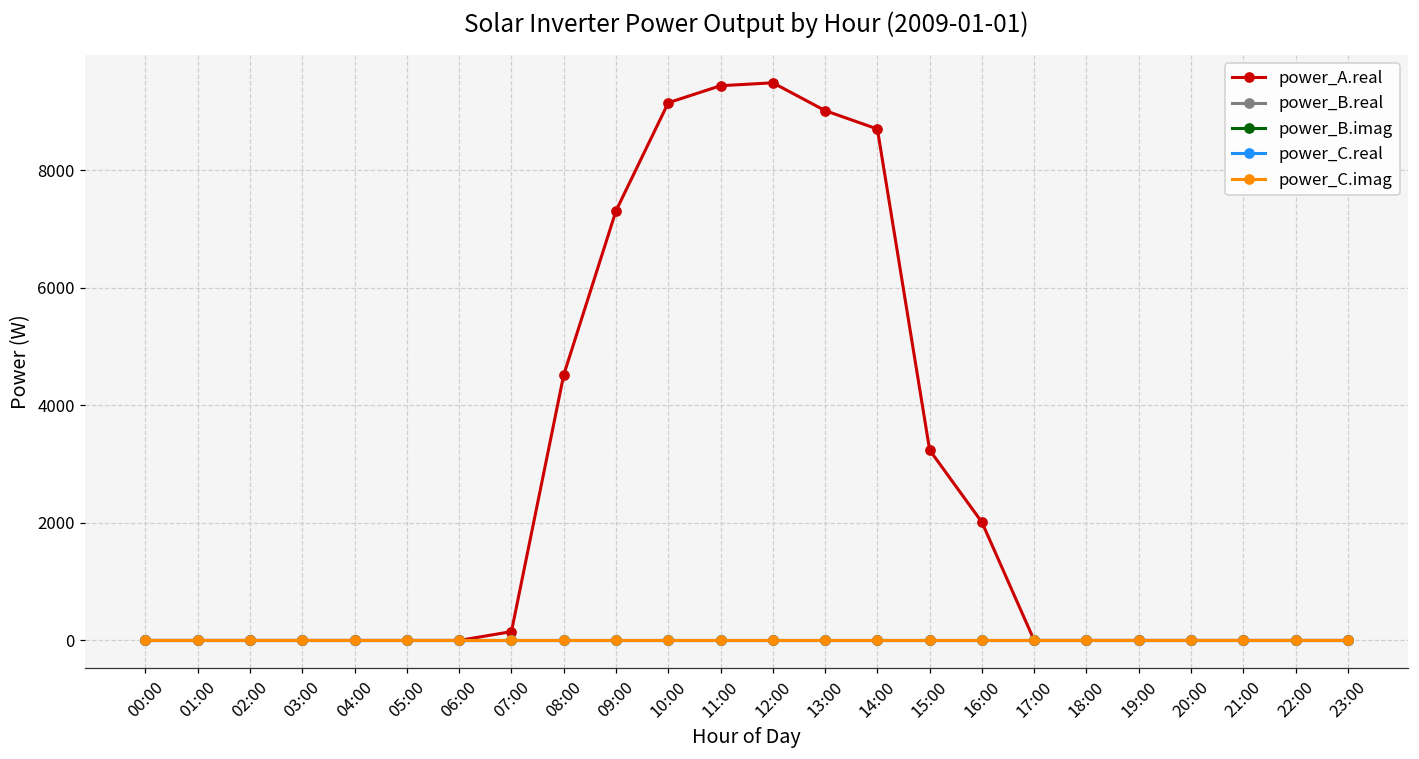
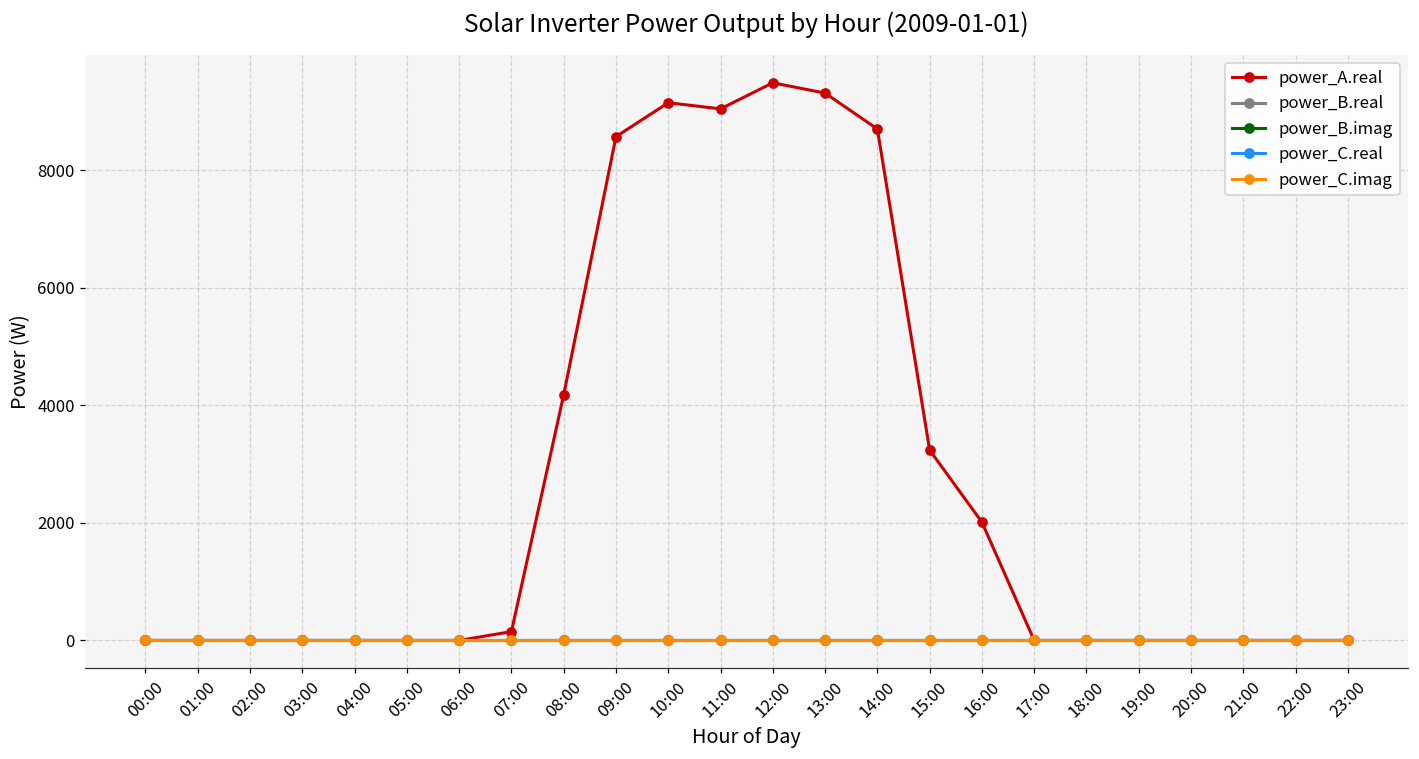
power_A.real, 08:00: 4500 -> 4200
power_A.real, 09:00: 7300 -> 8600
power_A.real, 11:00: 9400 -> 9000
power_A.real, 13:00: 9000 -> 9300
